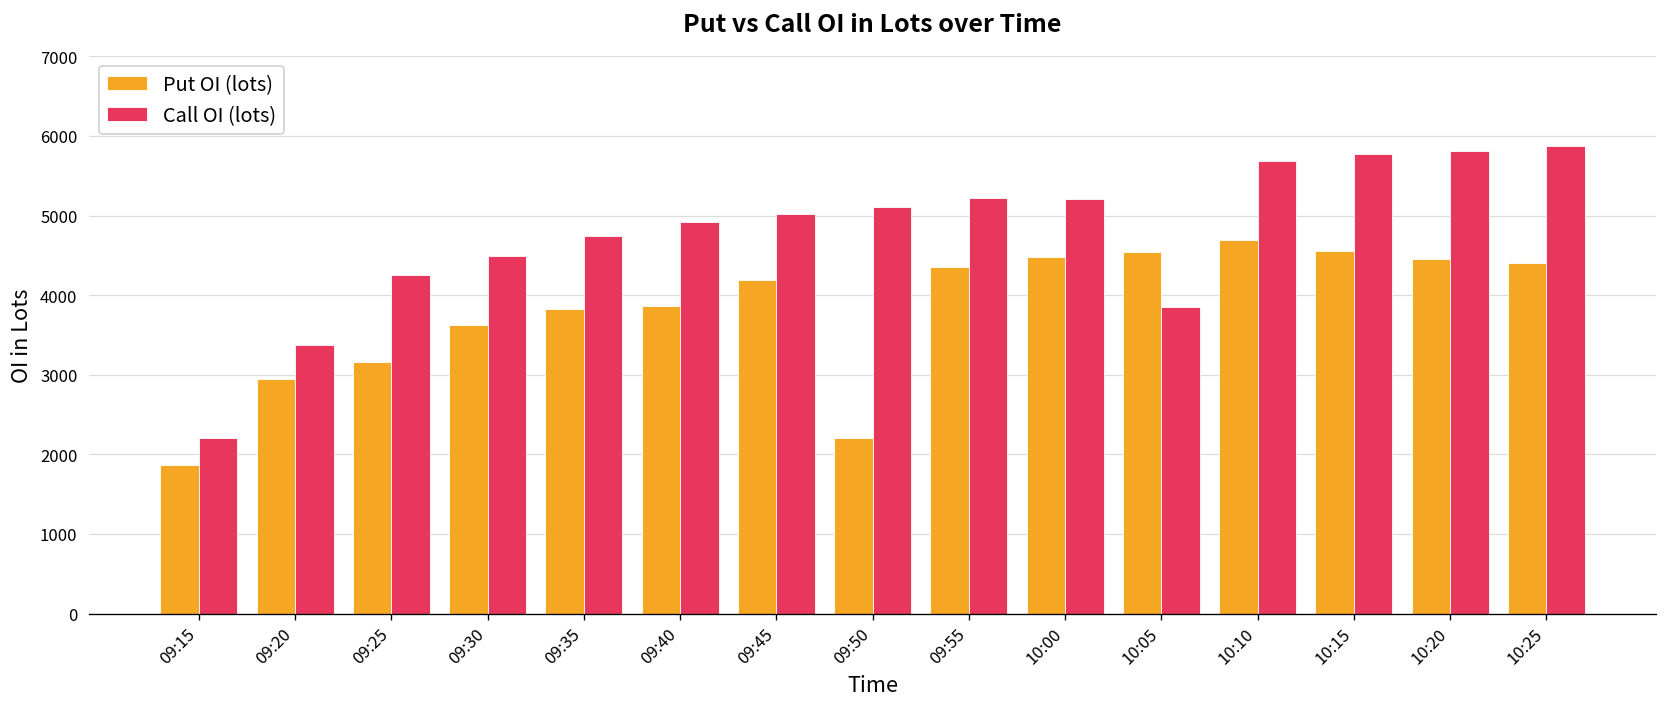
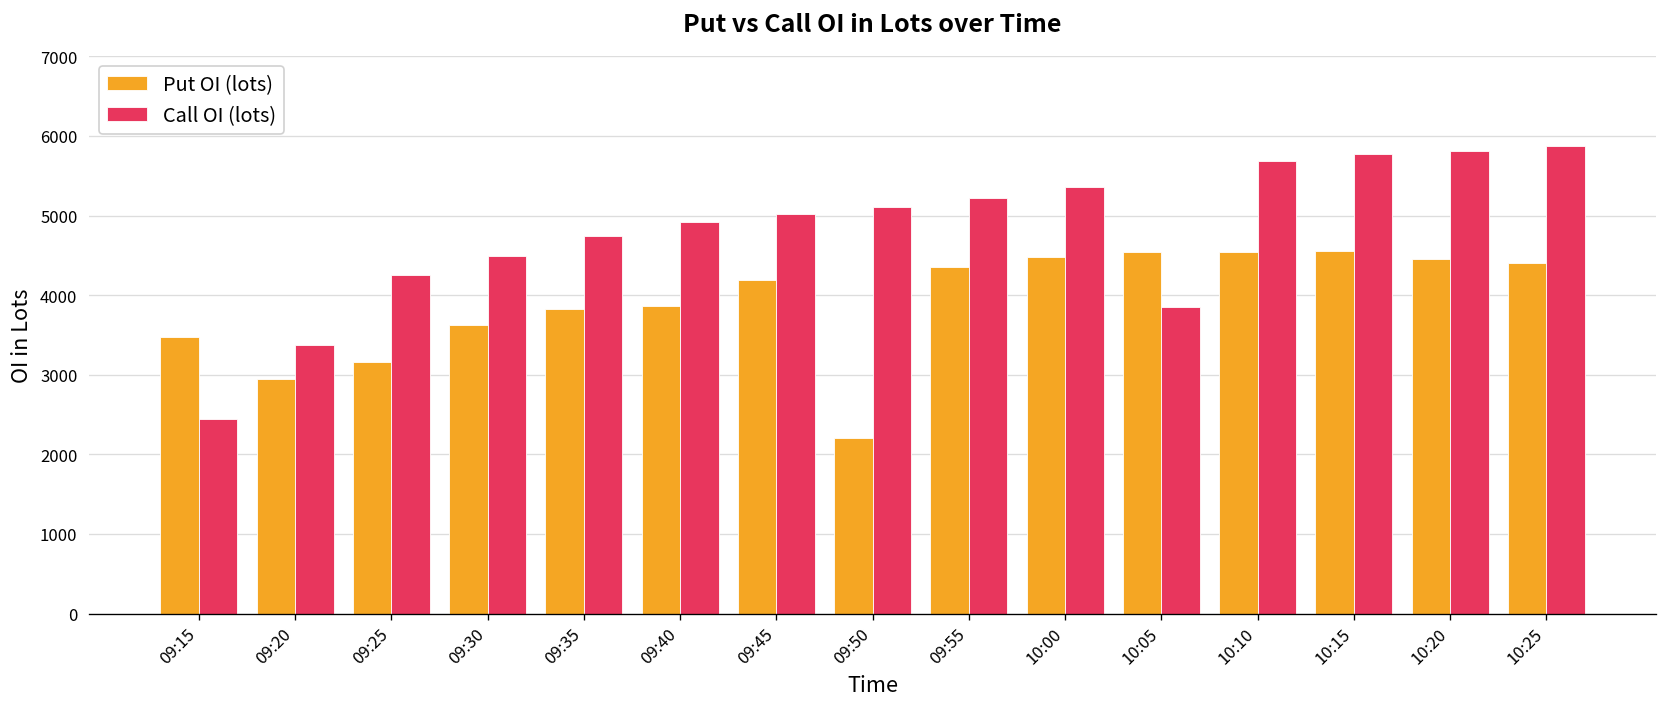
Put OI (lots), 09:15: 1900 -> 3500
Call OI (lots), 09:15: 2200 -> 2400
Call OI (lots), 10:00: 5200 -> 5400
Put OI (lots), 10:10: 4700 -> 4500
